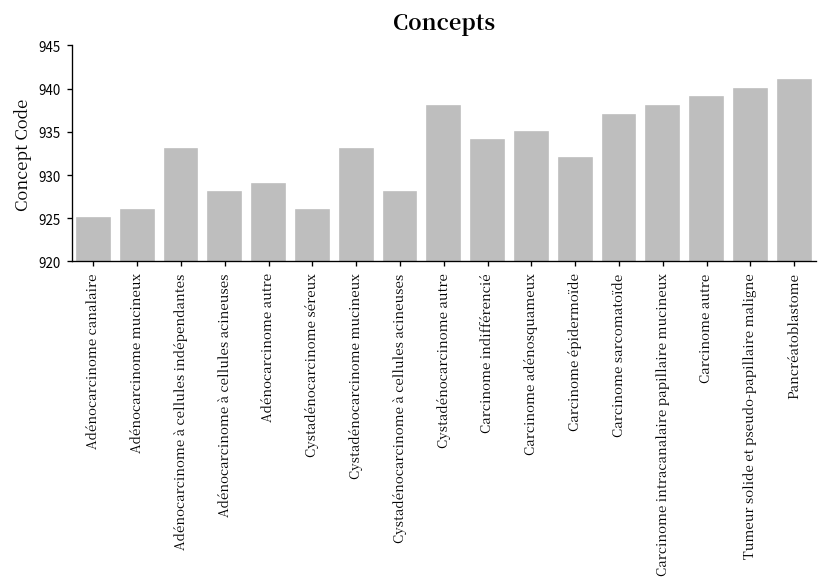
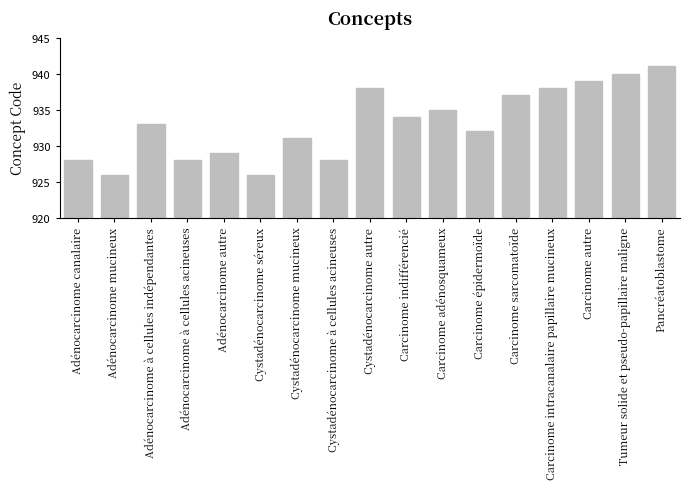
Adénocarcinome canalaire: 925 -> 928
Cystadénocarcinome mucineux: 933 -> 931
